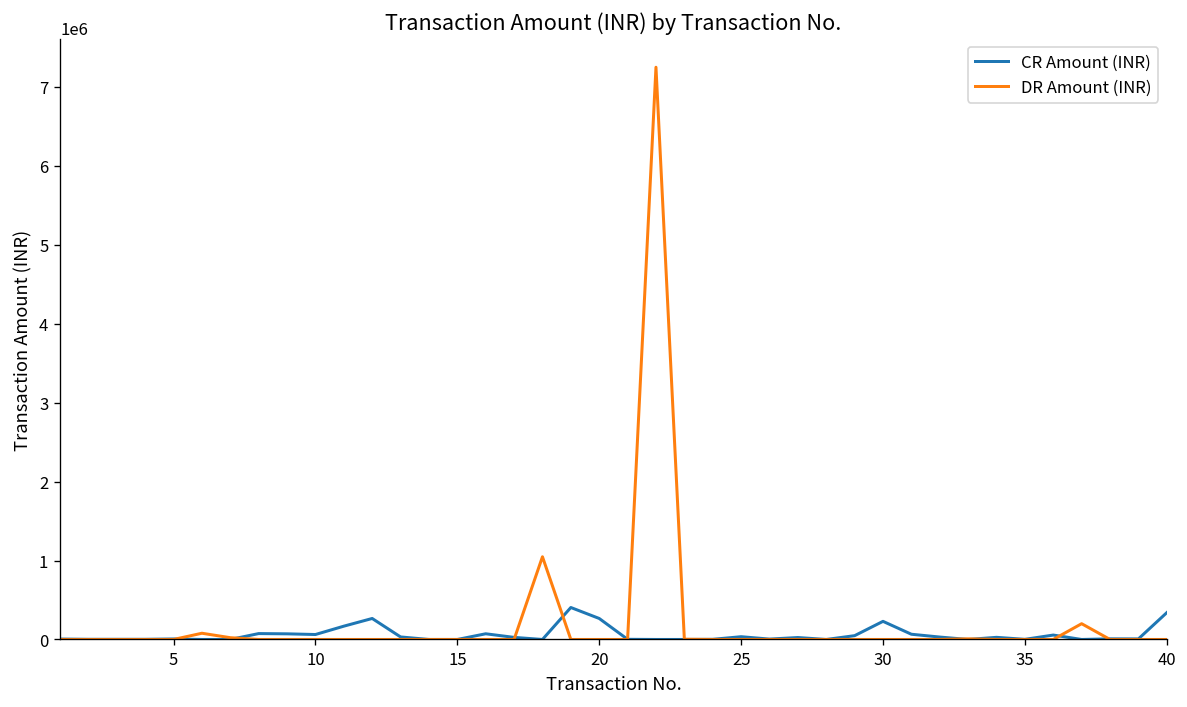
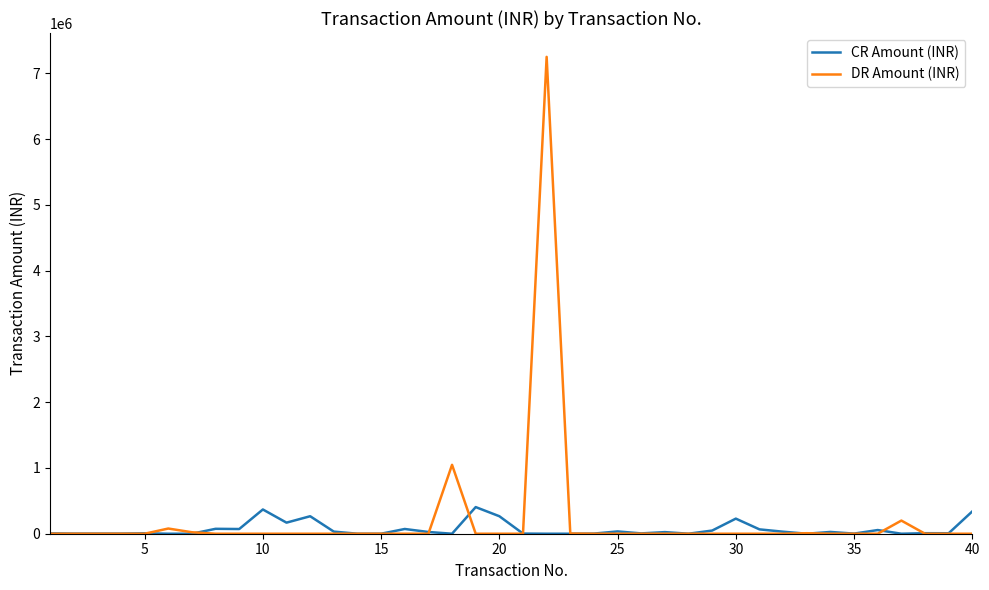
CR Amount (INR), 10: 100000 -> 400000
